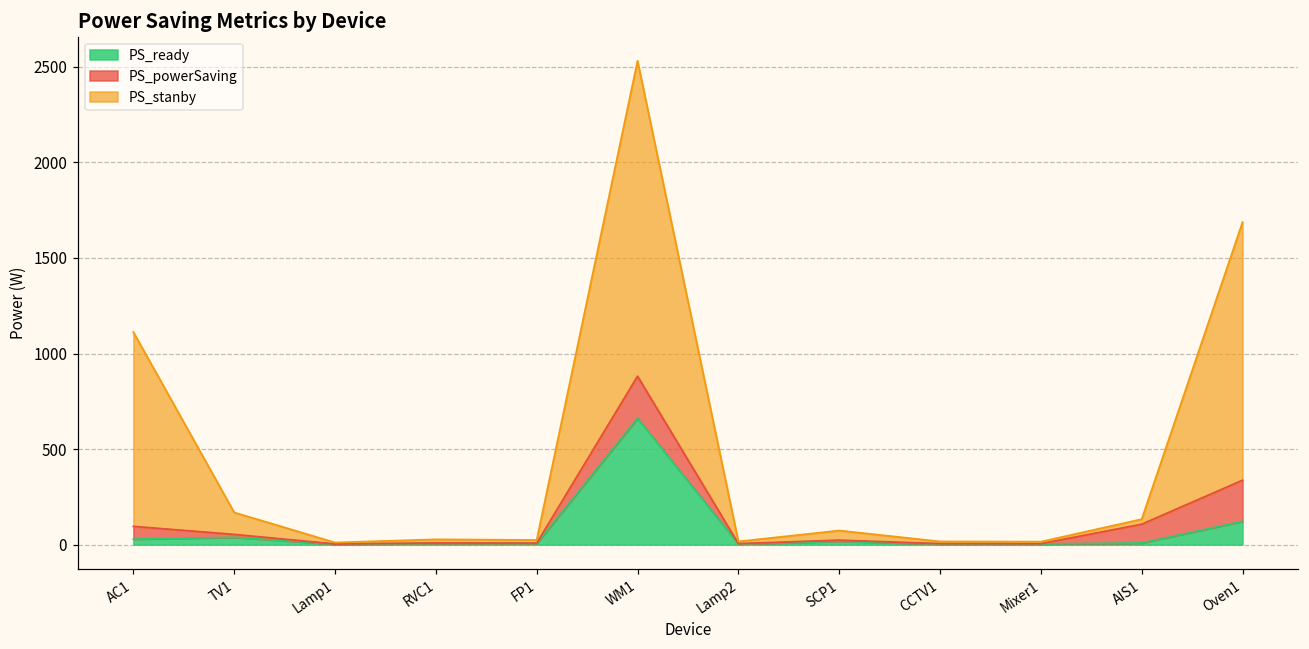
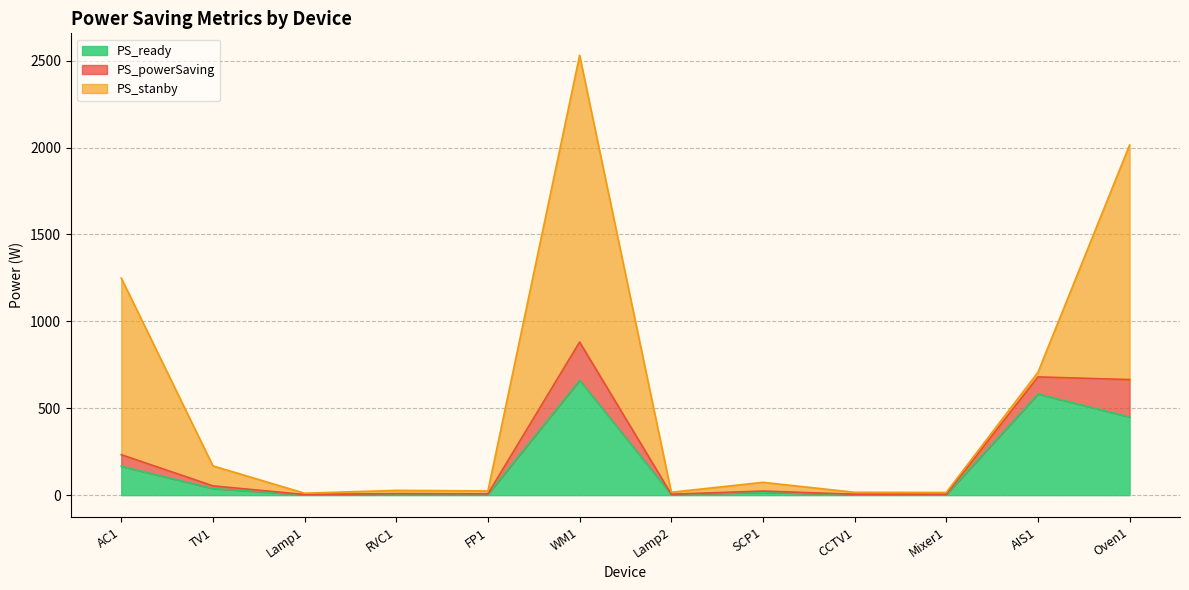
PS_ready, AC1: 30 -> 170
PS_ready, AIS1: 10 -> 580
PS_ready, Oven1: 120 -> 450
